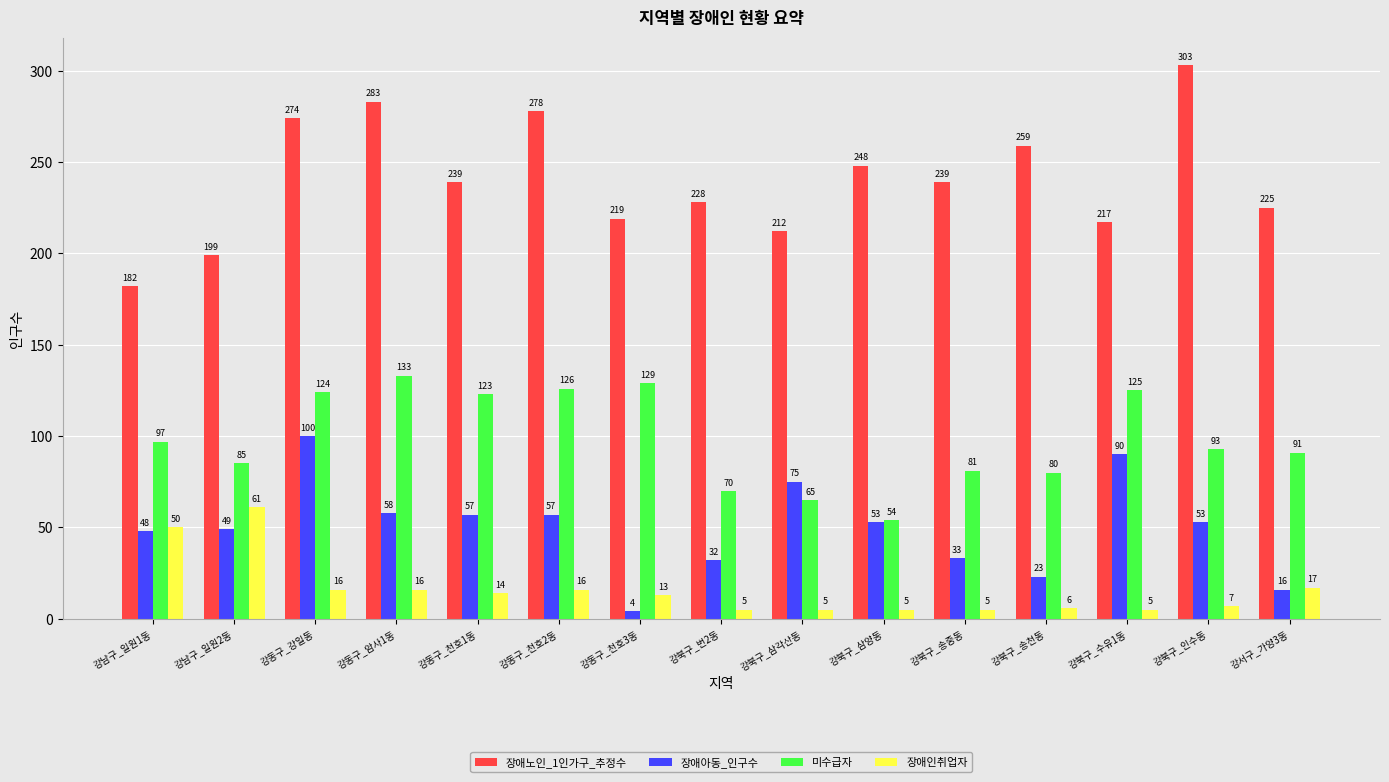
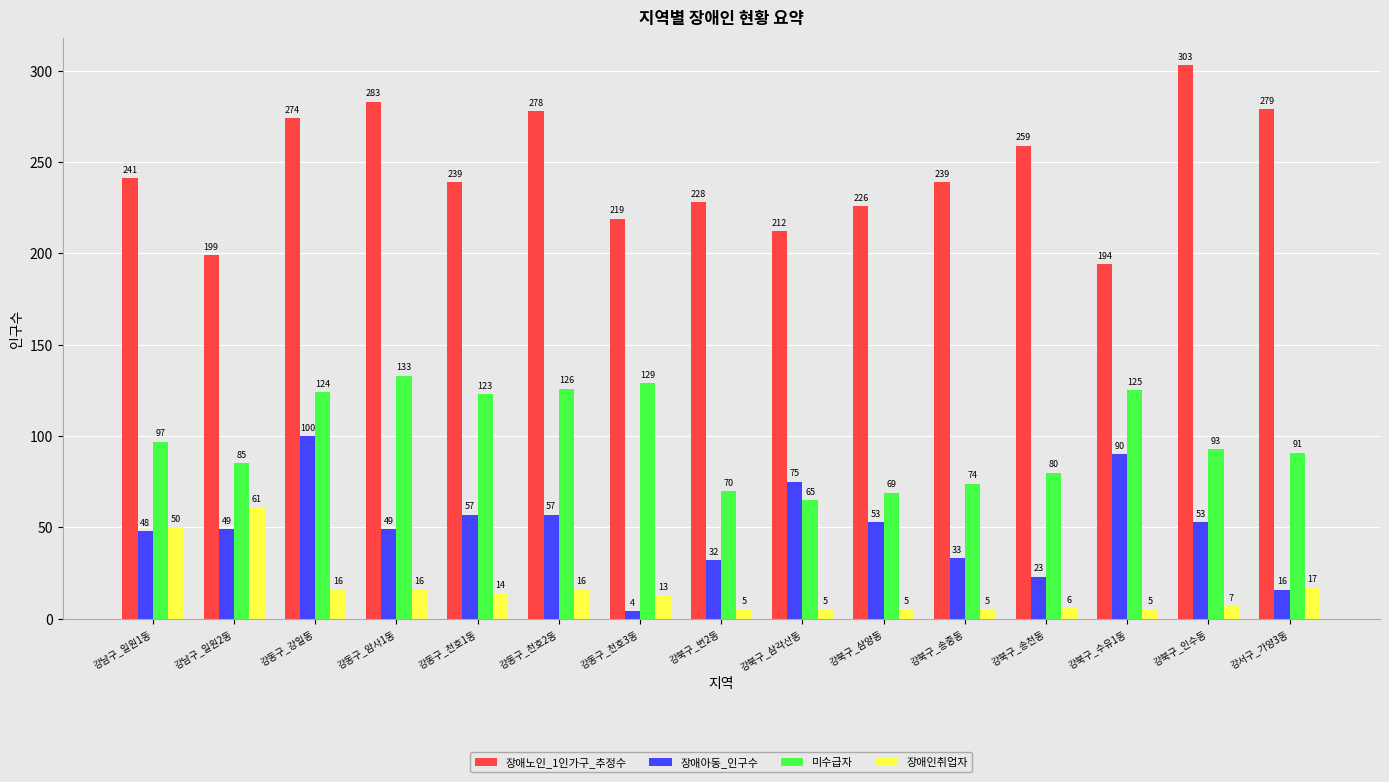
장애노인_1인가구_추정수, 강남구_일원1동: 182 -> 241
장애아동_인구수, 강동구_암사1동: 58 -> 49
장애노인_1인가구_추정수, 강북구_삼양동: 248 -> 226
미수급자, 강북구_삼양동: 54 -> 69
미수급자, 강북구_송중동: 81 -> 74
장애노인_1인가구_추정수, 강북구_수유1동: 217 -> 194
장애노인_1인가구_추정수, 강서구_가양3동: 225 -> 279
